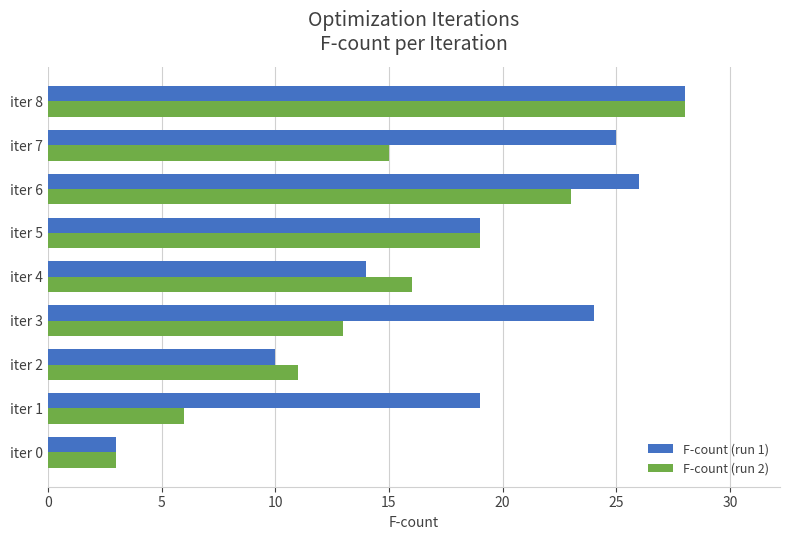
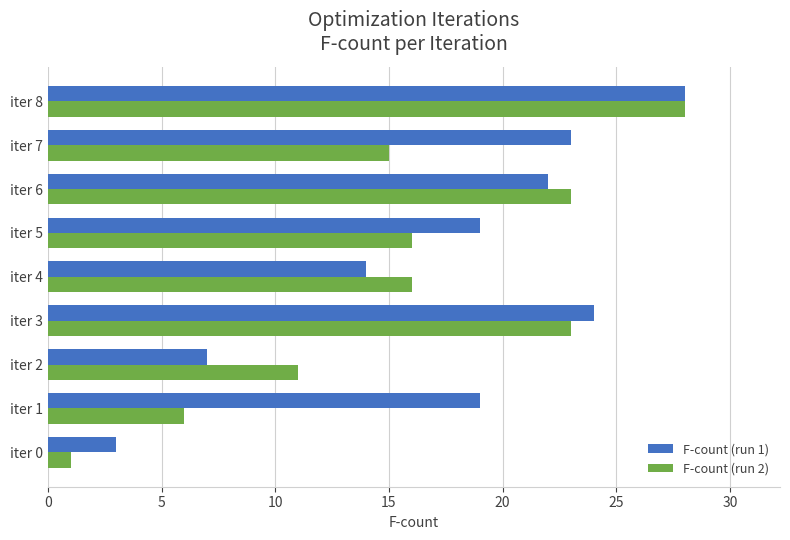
F-count (run 1), iter 7: 25 -> 23
F-count (run 1), iter 6: 26 -> 22
F-count (run 2), iter 5: 19 -> 16
F-count (run 2), iter 3: 13 -> 23
F-count (run 1), iter 2: 10 -> 7
F-count (run 2), iter 0: 3 -> 1
